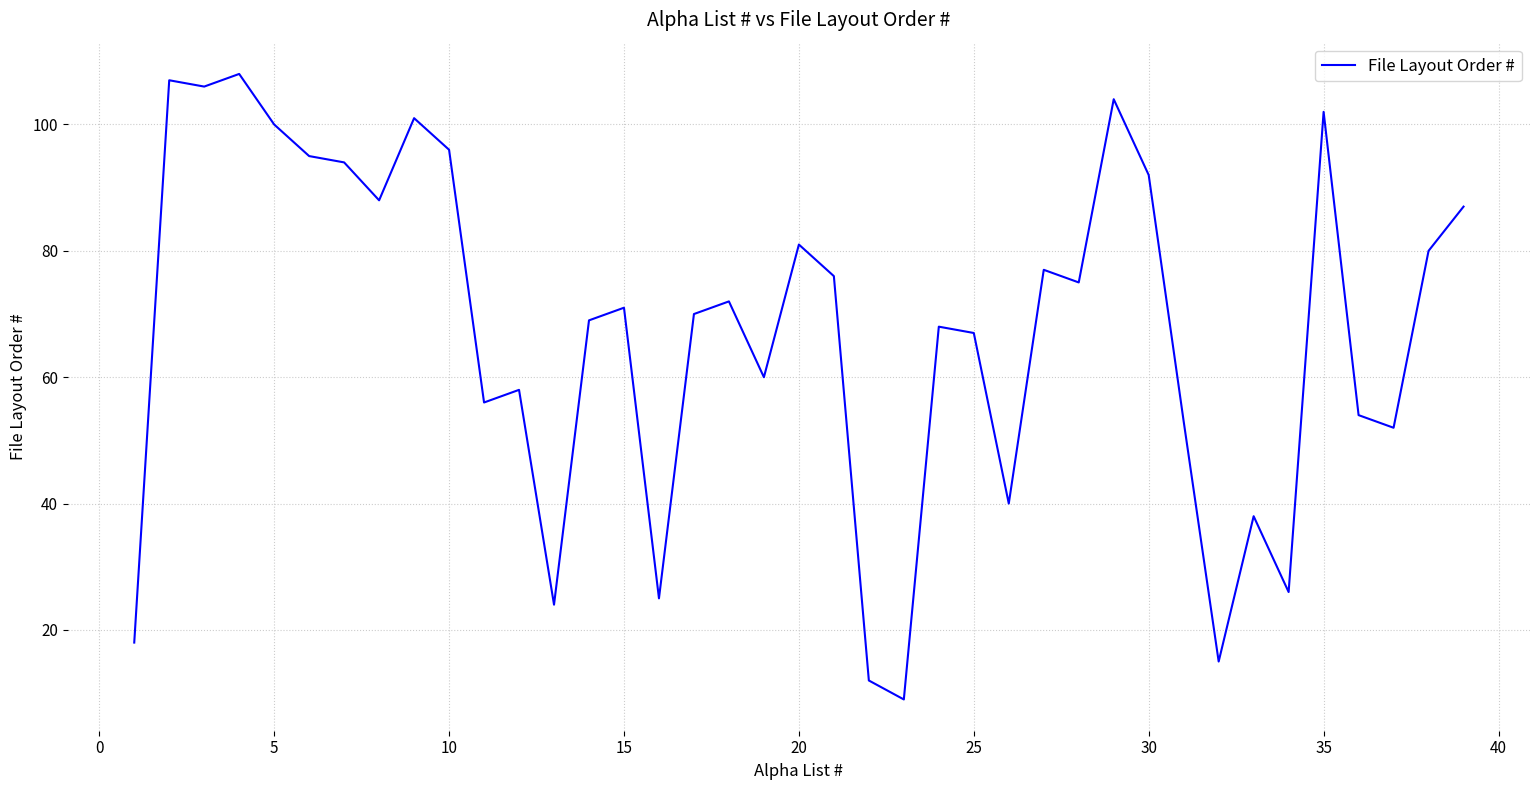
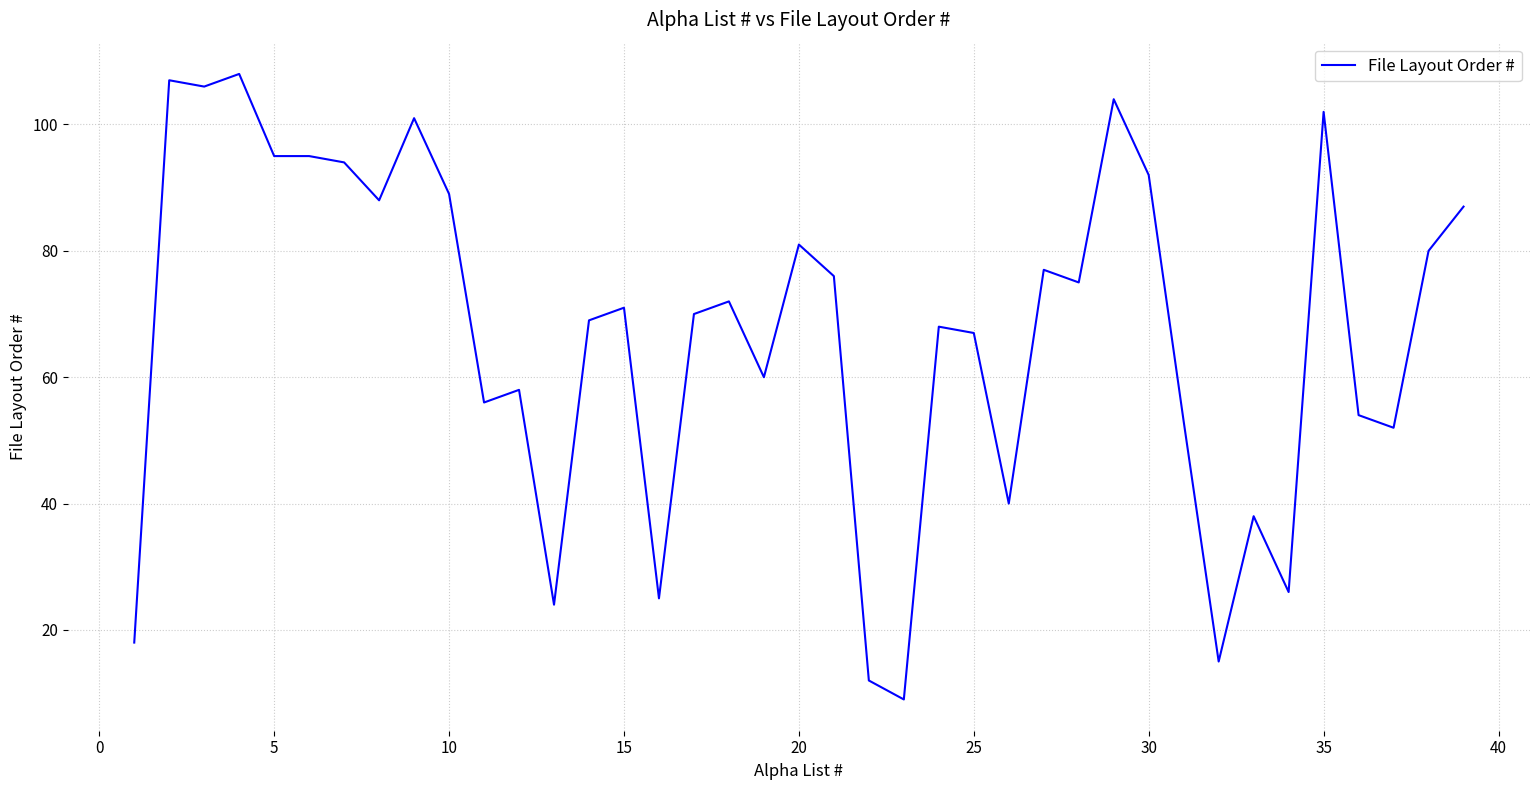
5: 100 -> 95
10: 96 -> 89
